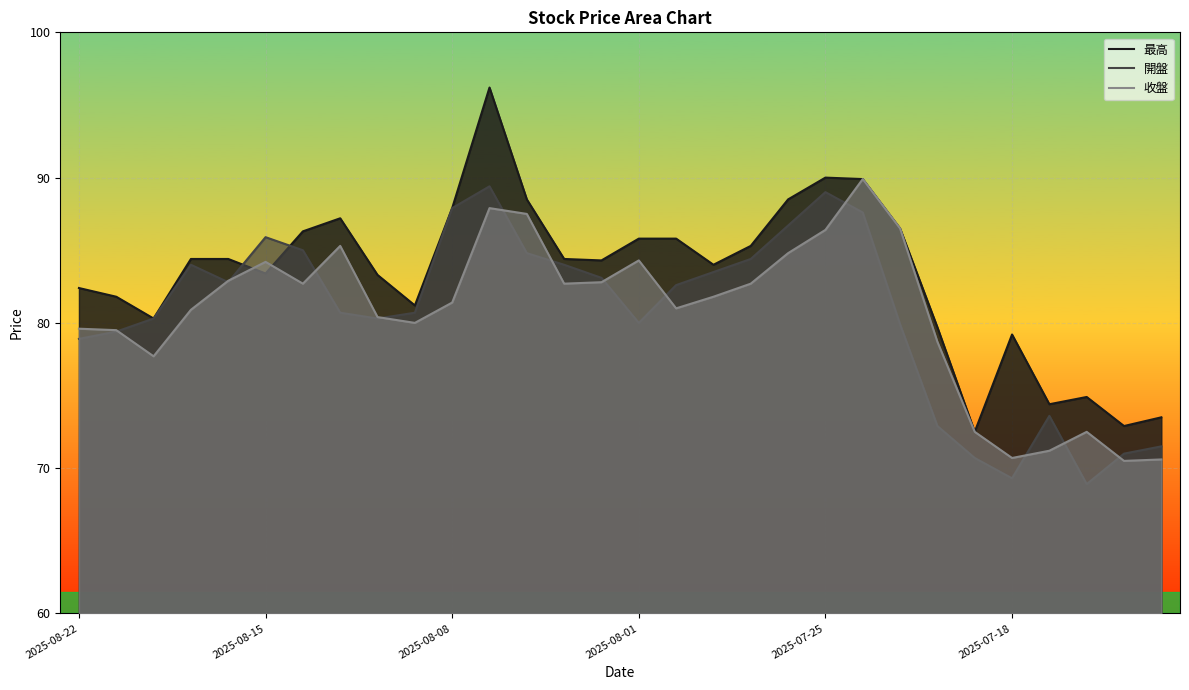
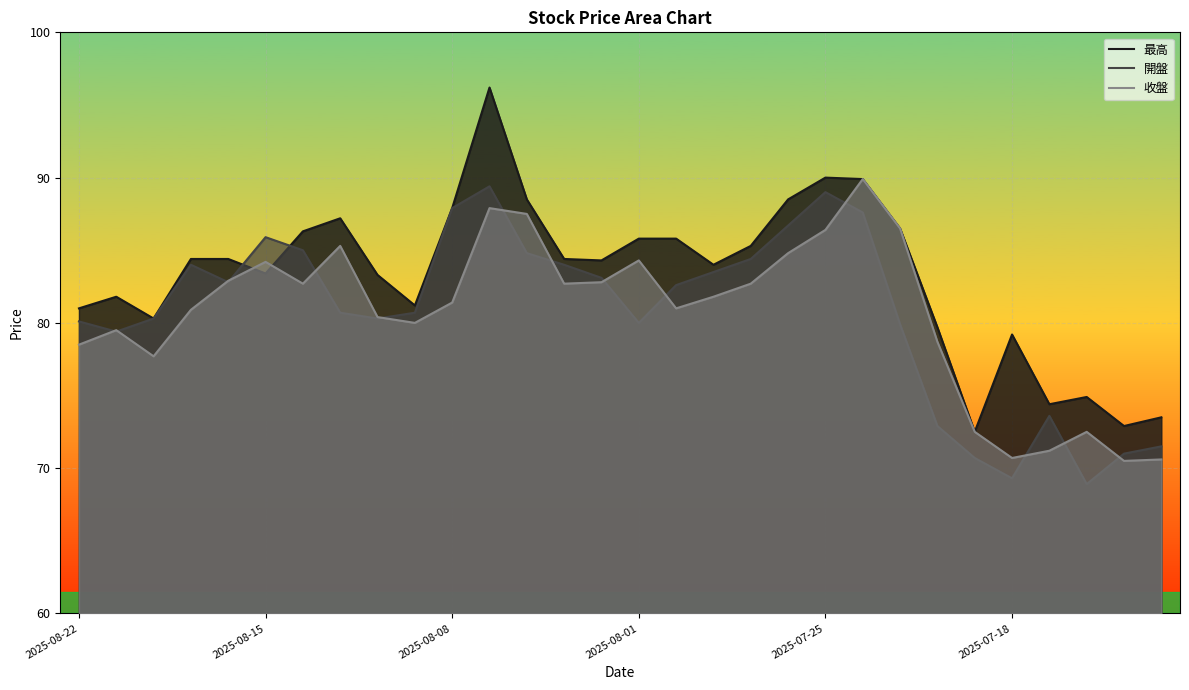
最高, 2025-08-22: 82.4 -> 81.0
開盤, 2025-08-22: 78.9 -> 80.1
收盤, 2025-08-22: 79.6 -> 78.5
